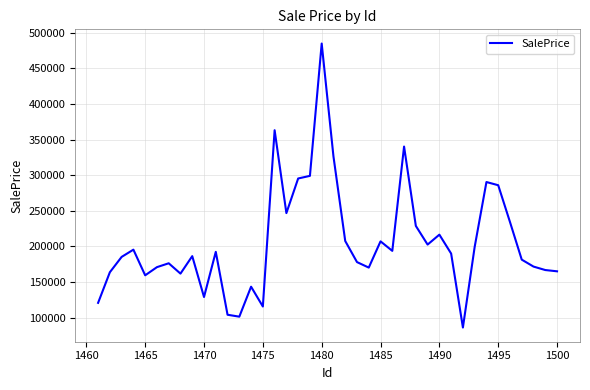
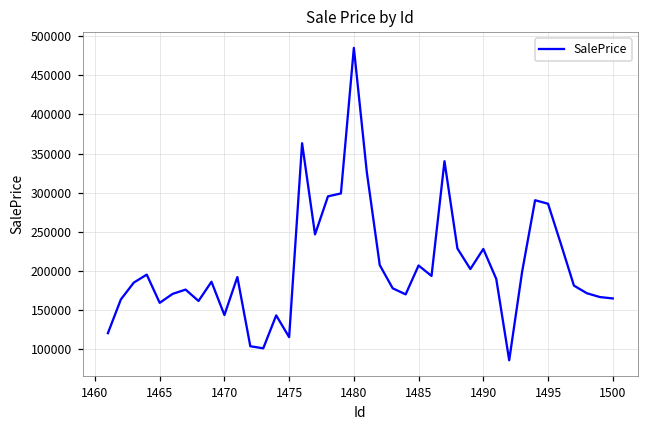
1470: 130000 -> 140000
1490: 220000 -> 230000
